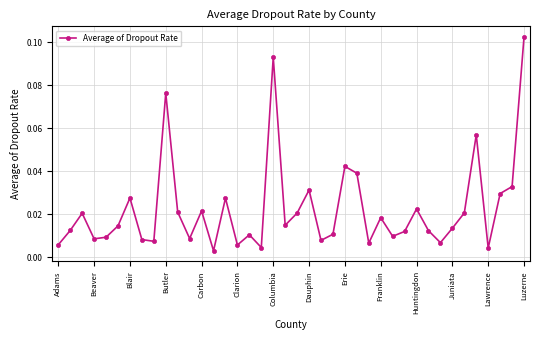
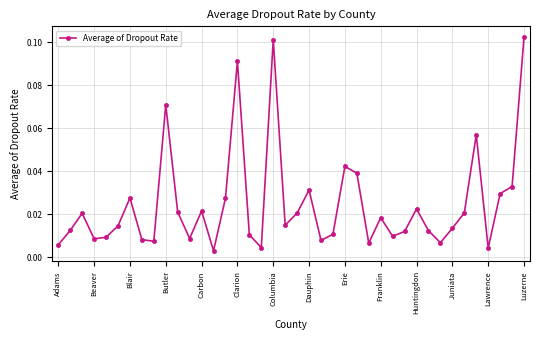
Butler: 0.076 -> 0.071
Clarion: 0.006 -> 0.091
Columbia: 0.093 -> 0.101
